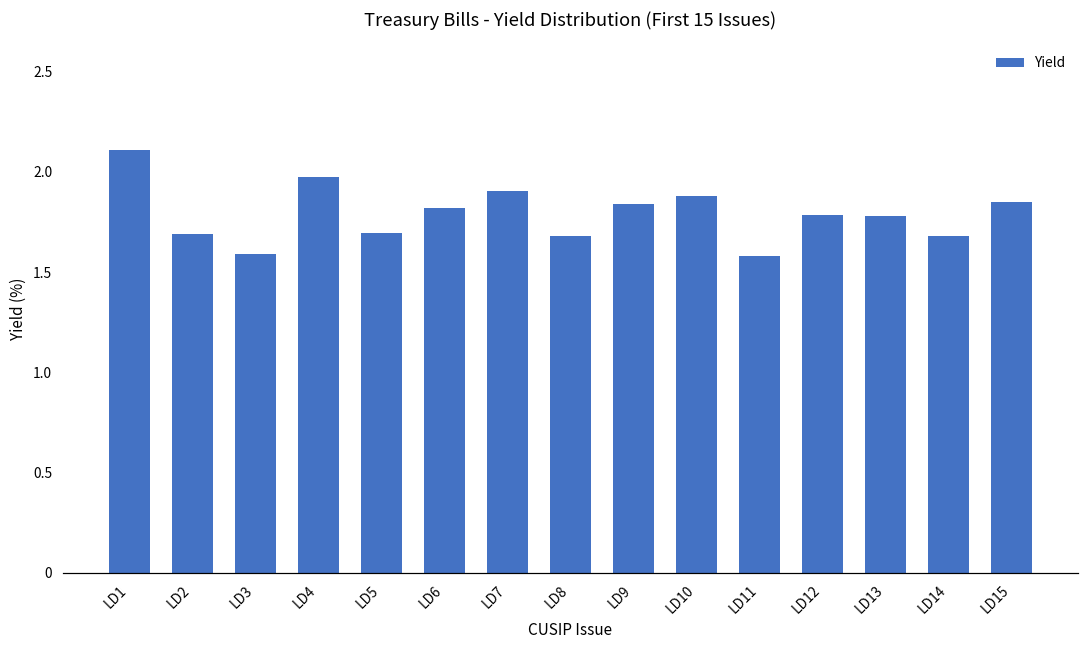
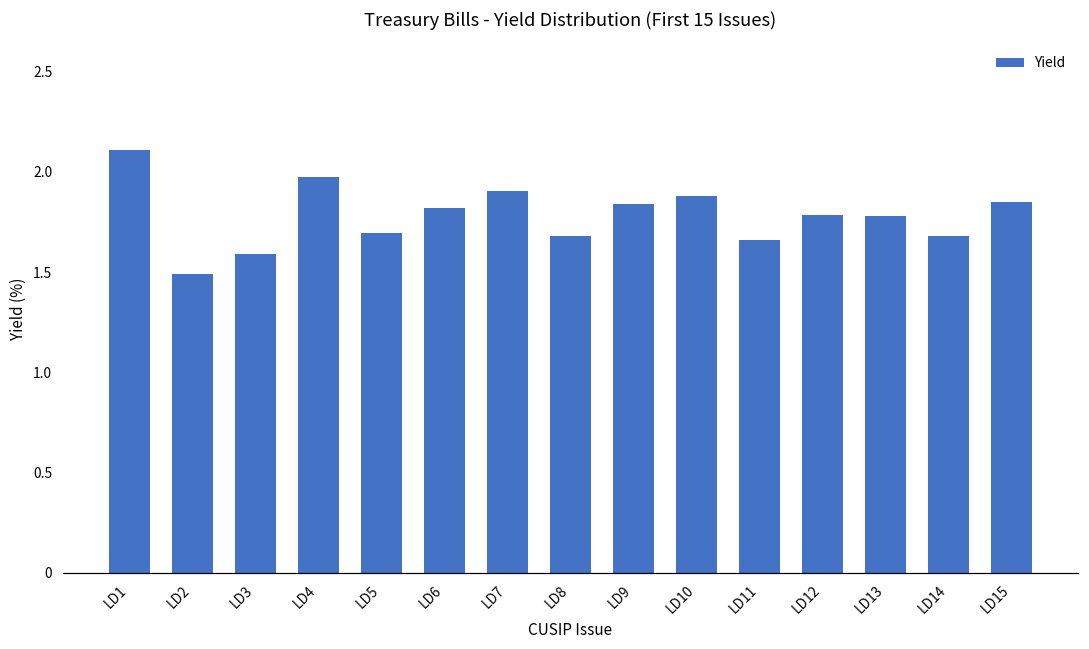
LD2: 1.69 -> 1.49
LD11: 1.58 -> 1.66
